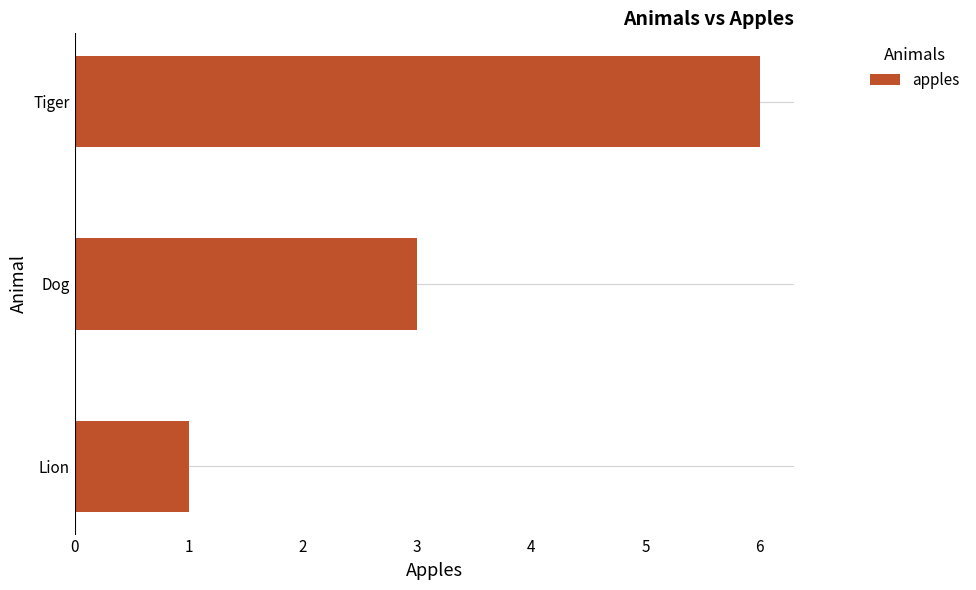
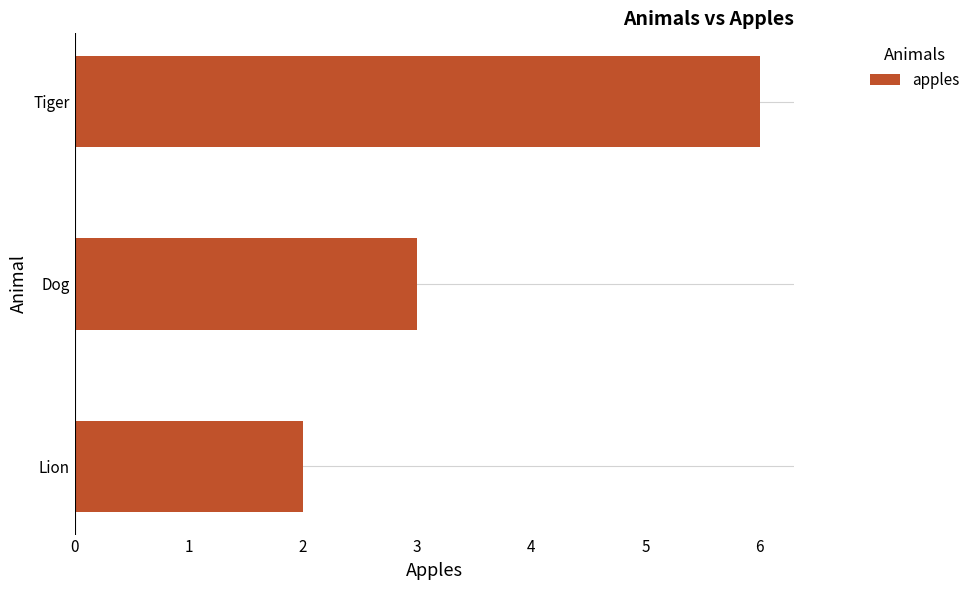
Lion: 1 -> 2
